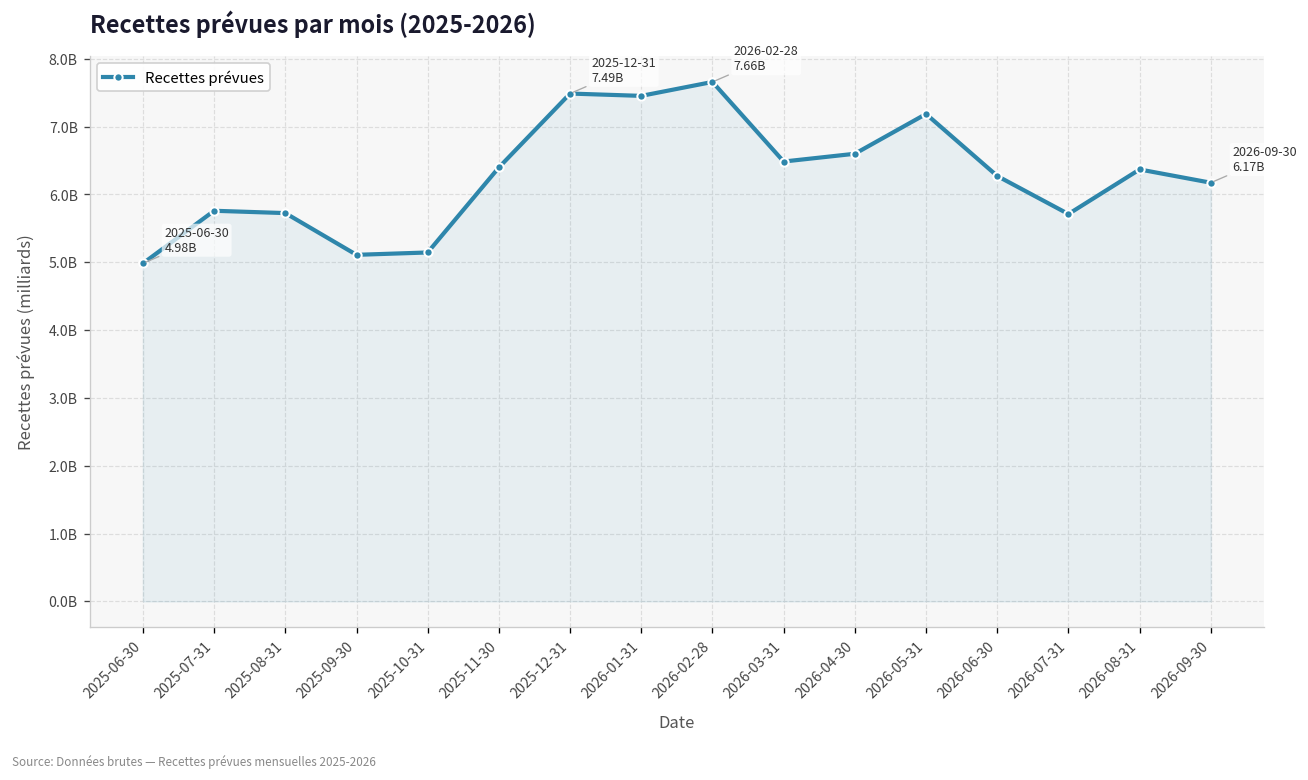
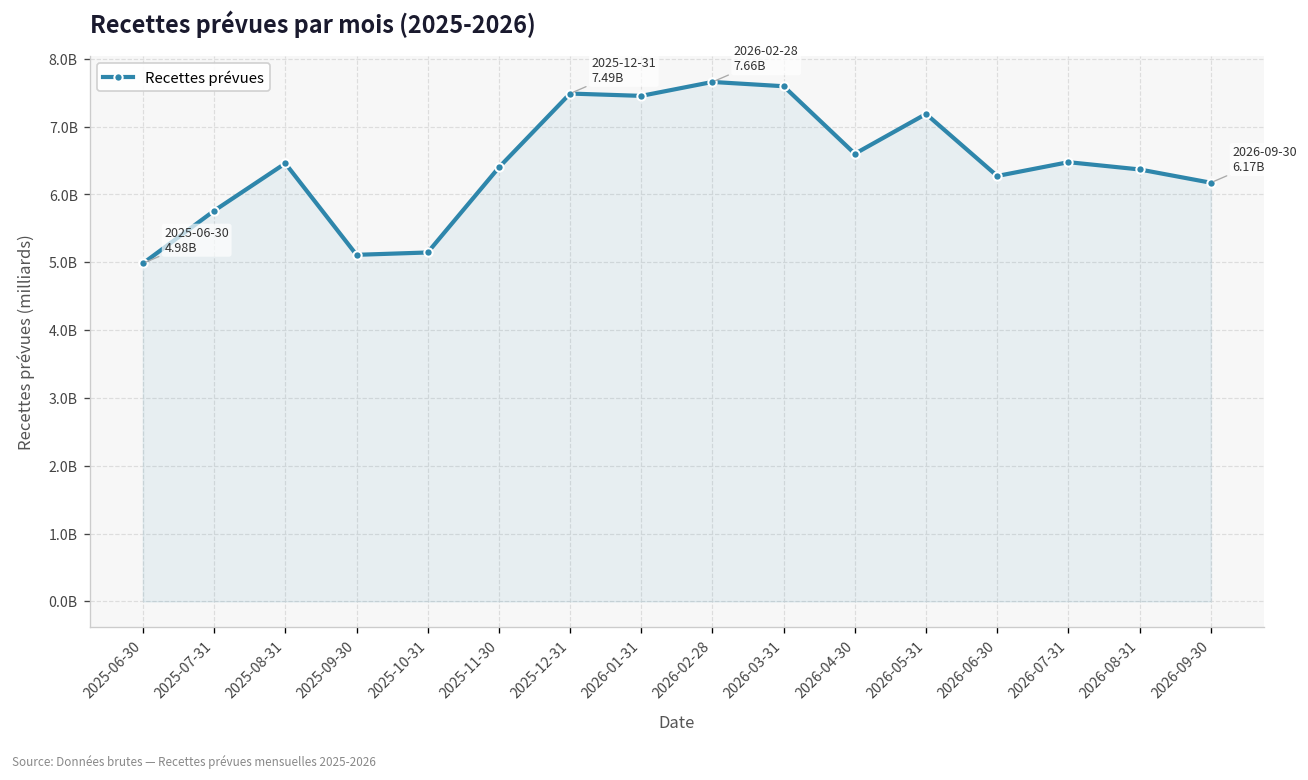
2025-08-31: 5700000000 -> 6500000000
2026-03-31: 6500000000 -> 7600000000
2026-07-31: 5700000000 -> 6500000000
